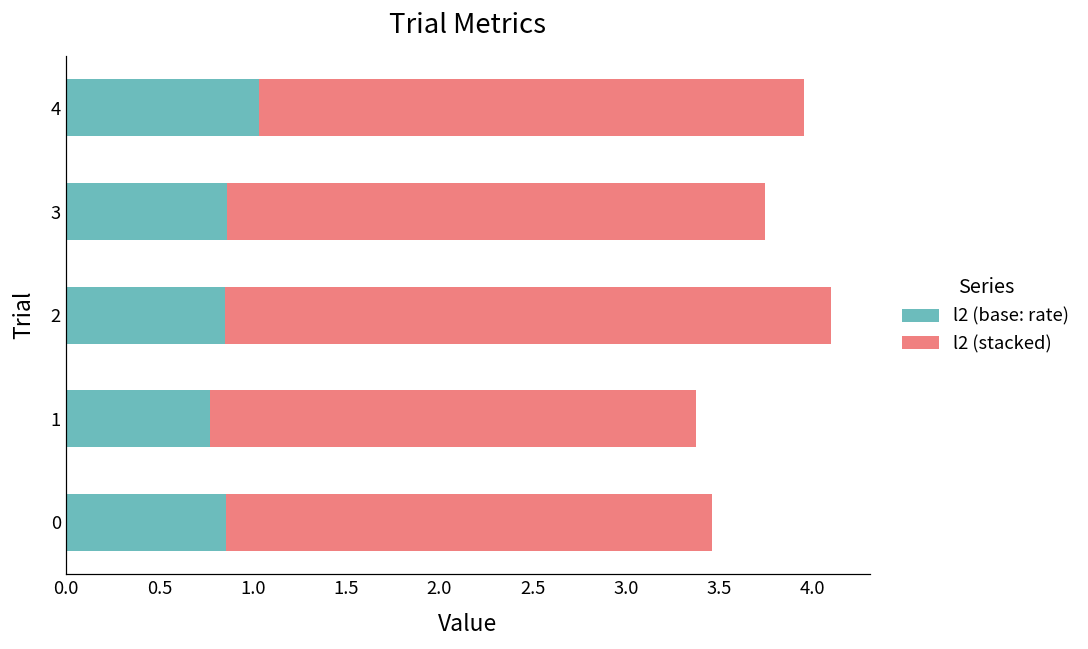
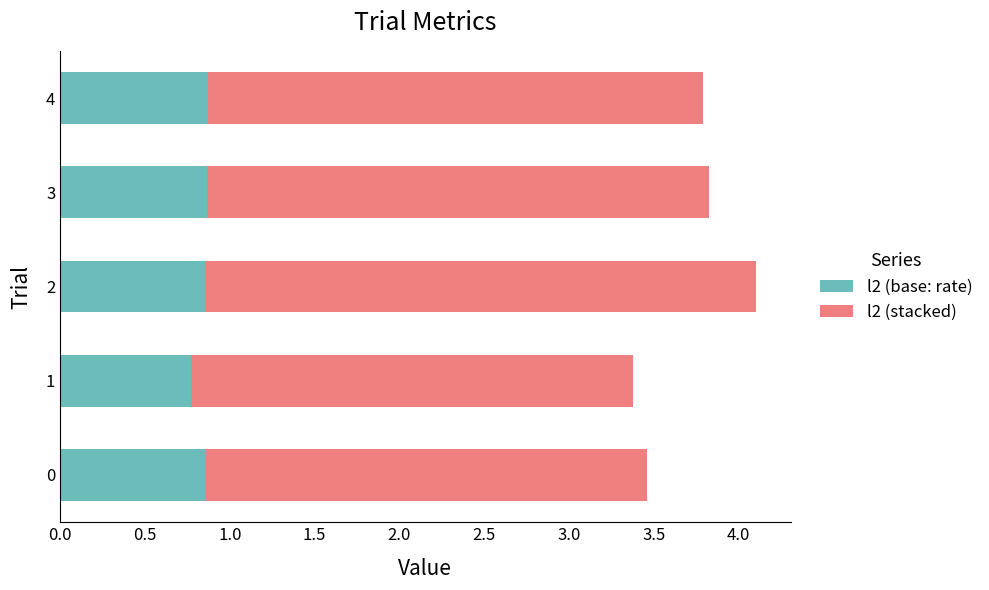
l2 (base: rate), 4: 1.03 -> 0.87
l2 (stacked), 3: 2.88 -> 2.96
